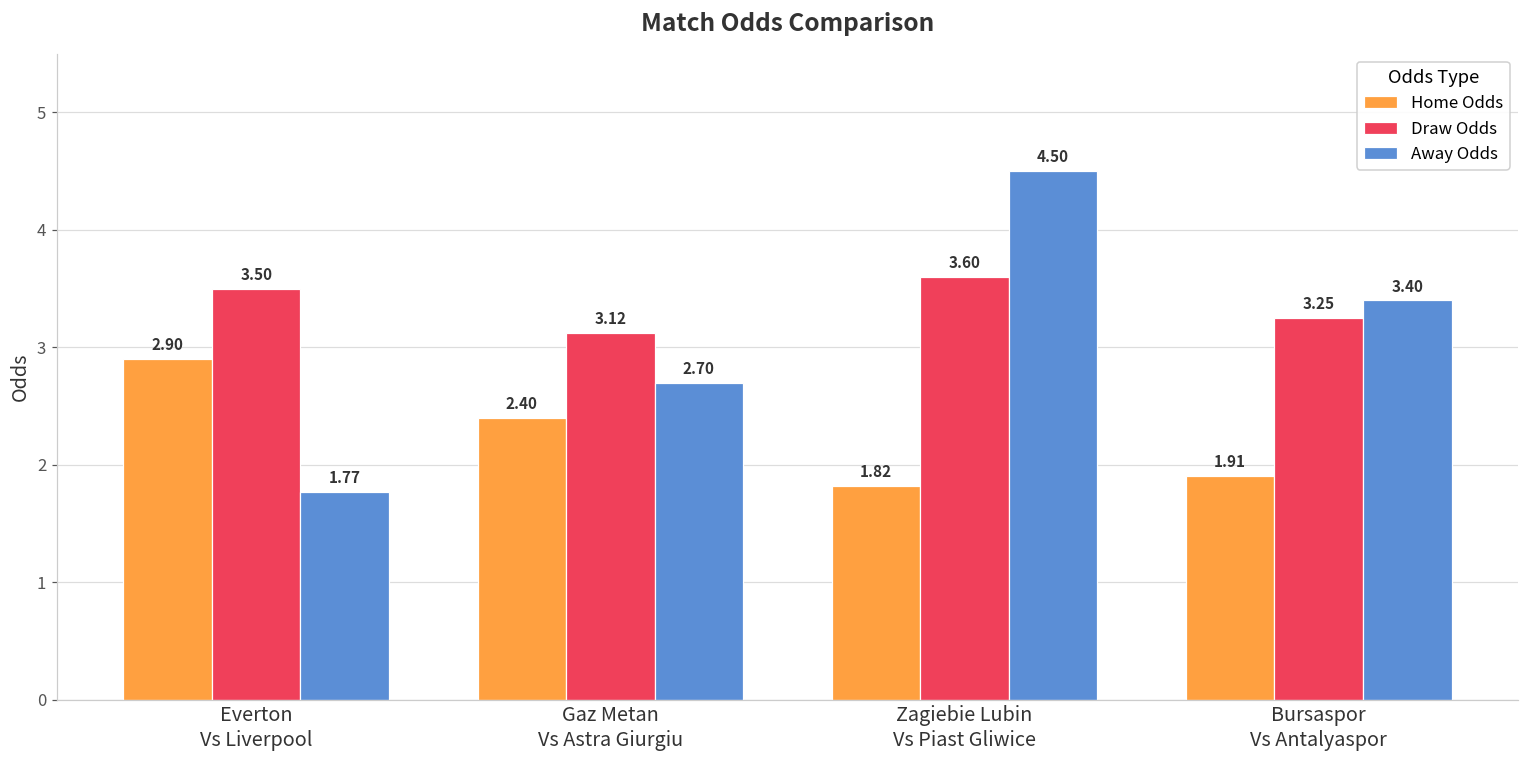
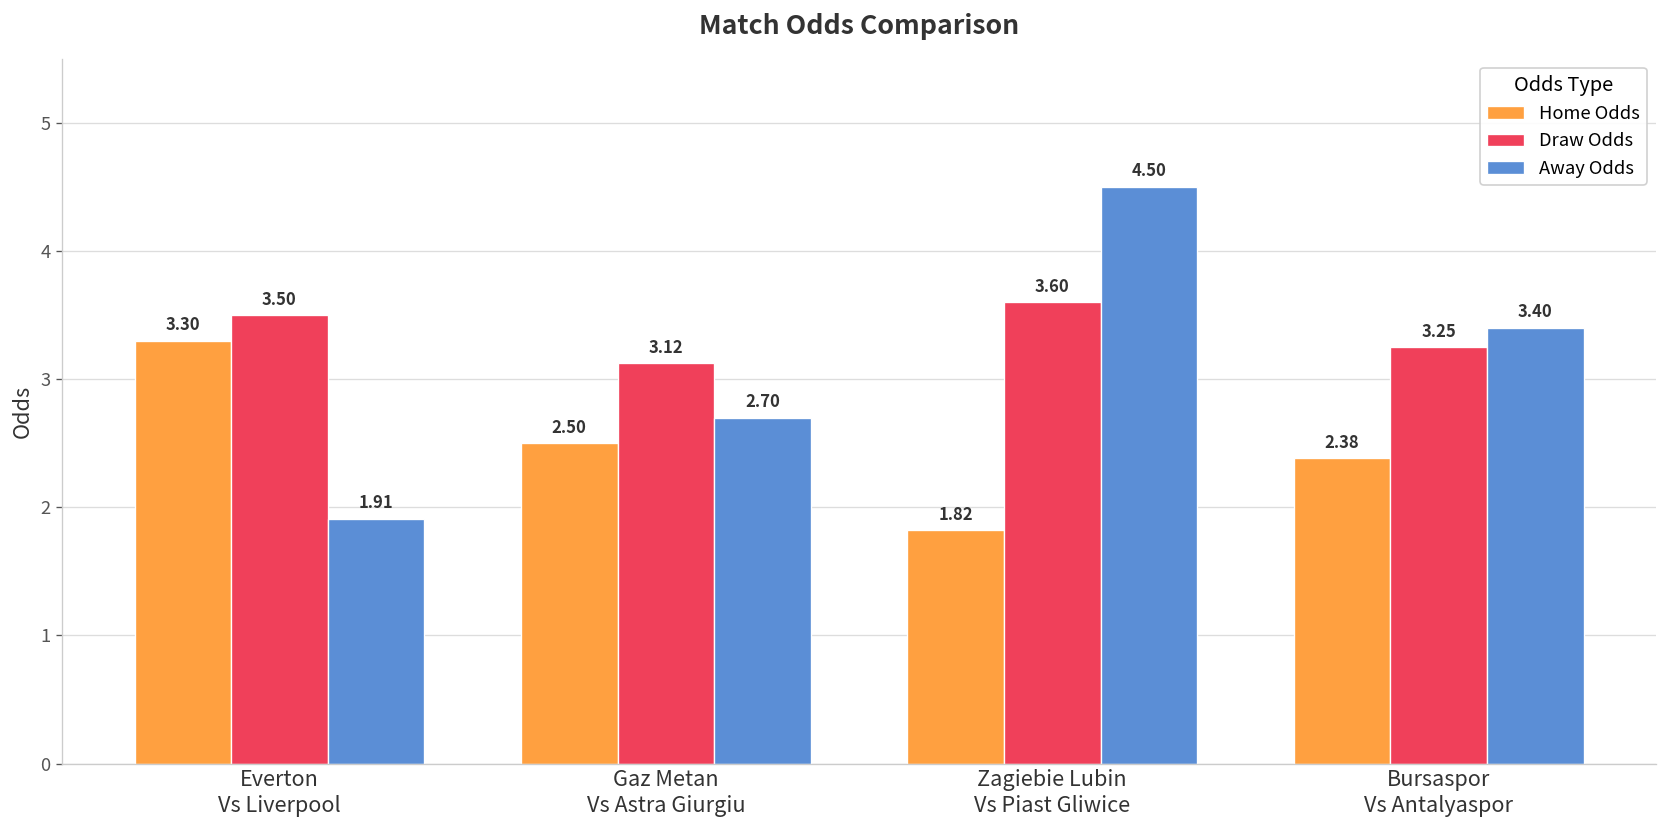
Home Odds, Everton Vs Liverpool: 2.90 -> 3.30
Away Odds, Everton Vs Liverpool: 1.77 -> 1.91
Home Odds, Gaz Metan Vs Astra Giurgiu: 2.40 -> 2.50
Home Odds, Bursaspor Vs Antalyaspor: 1.91 -> 2.38
